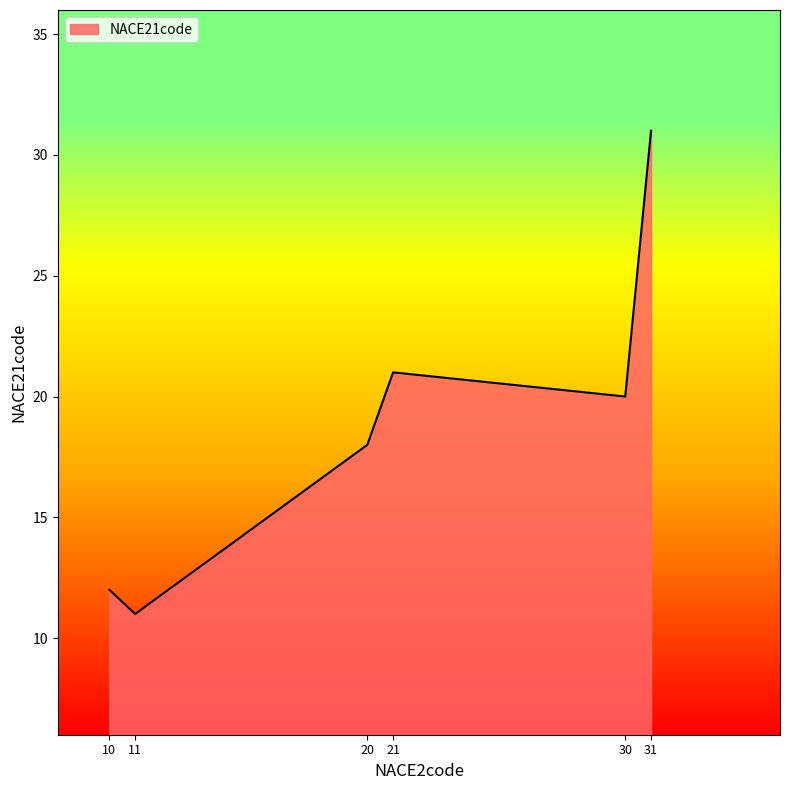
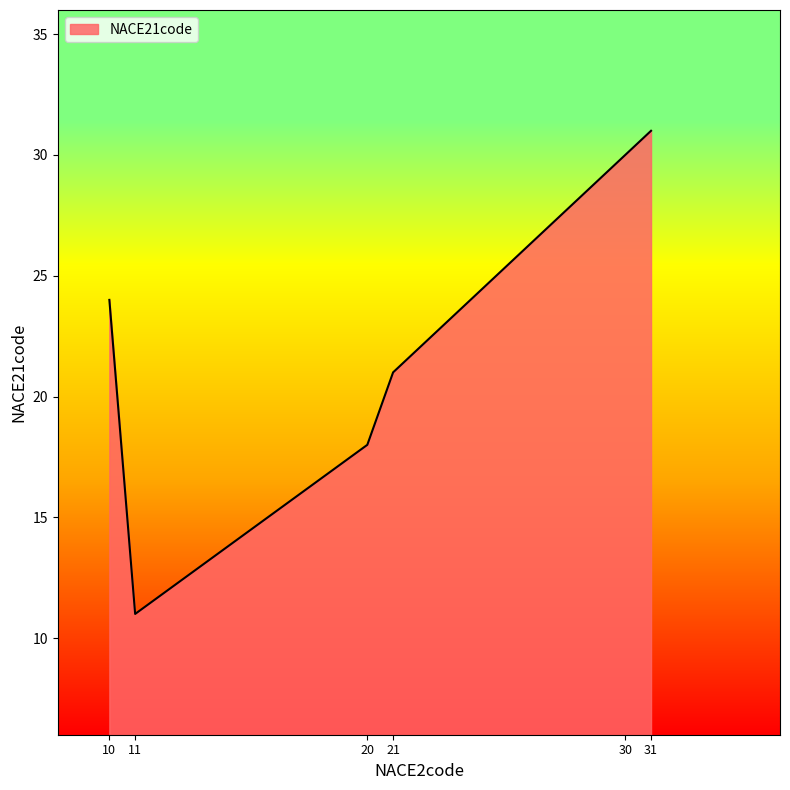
10: 12 -> 24
30: 20 -> 30
